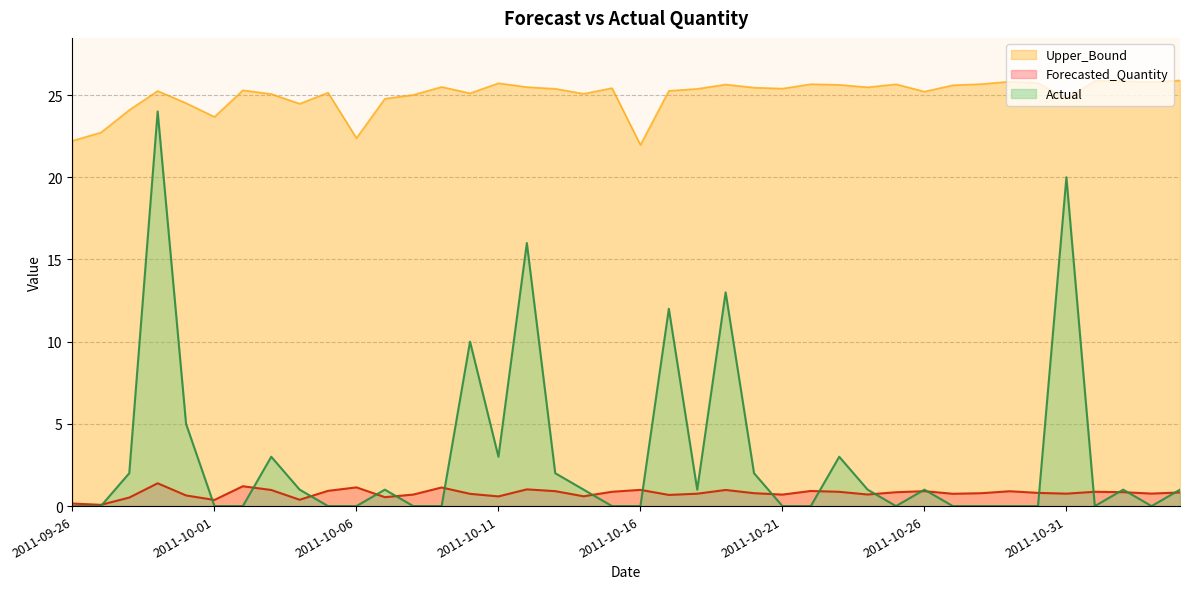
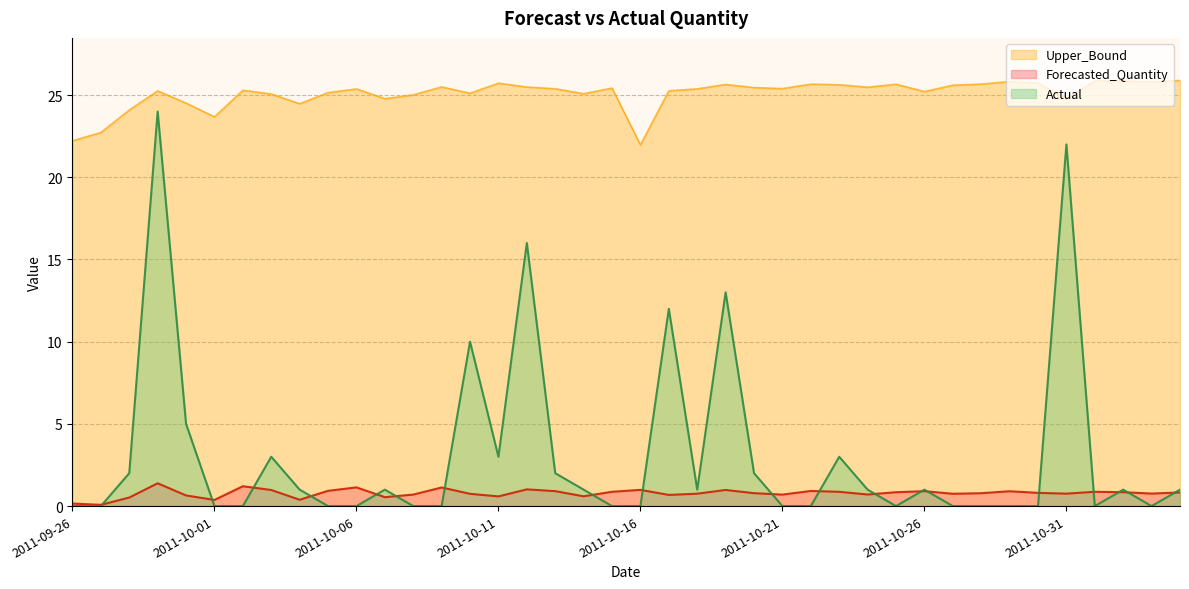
Upper_Bound, 2011-10-06: 22.4 -> 25.4
Actual, 2011-10-31: 20 -> 22
